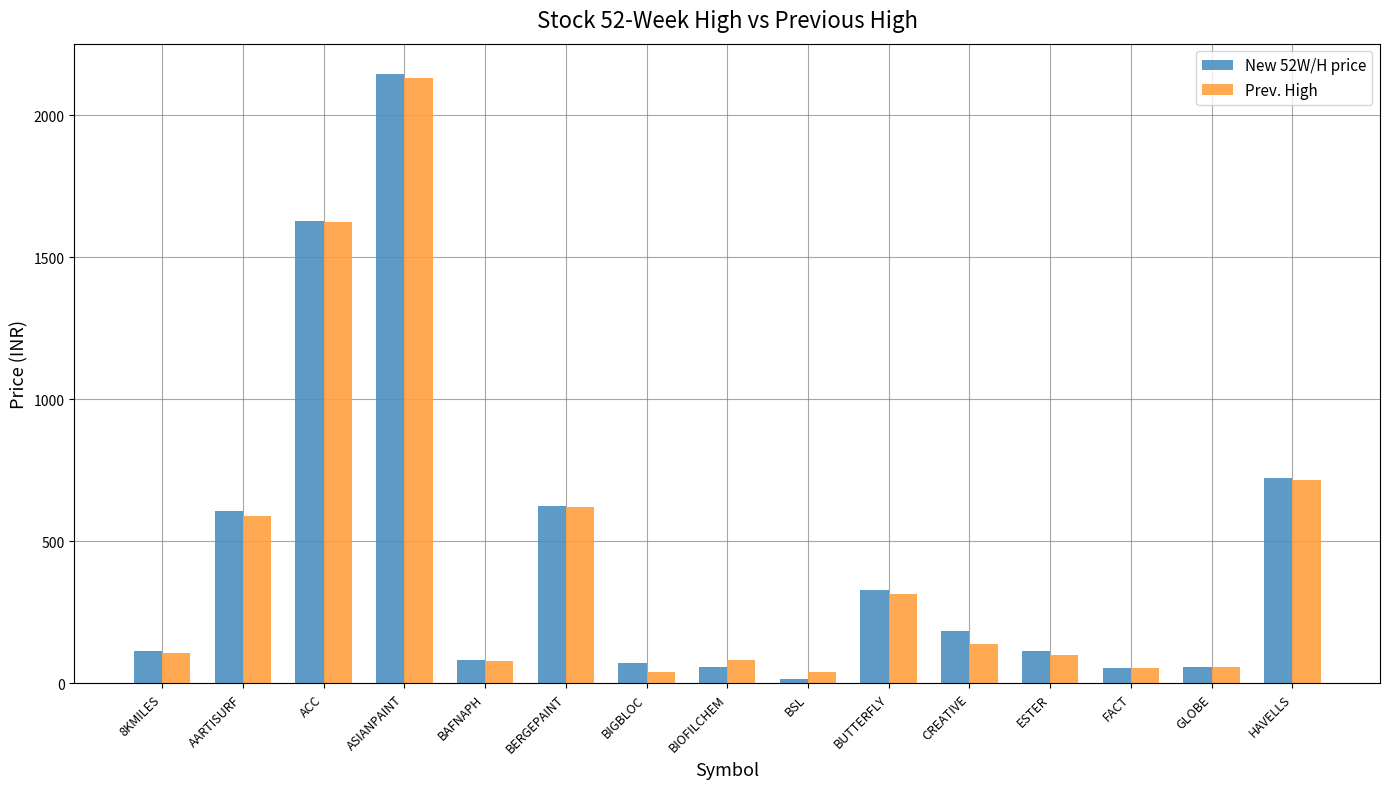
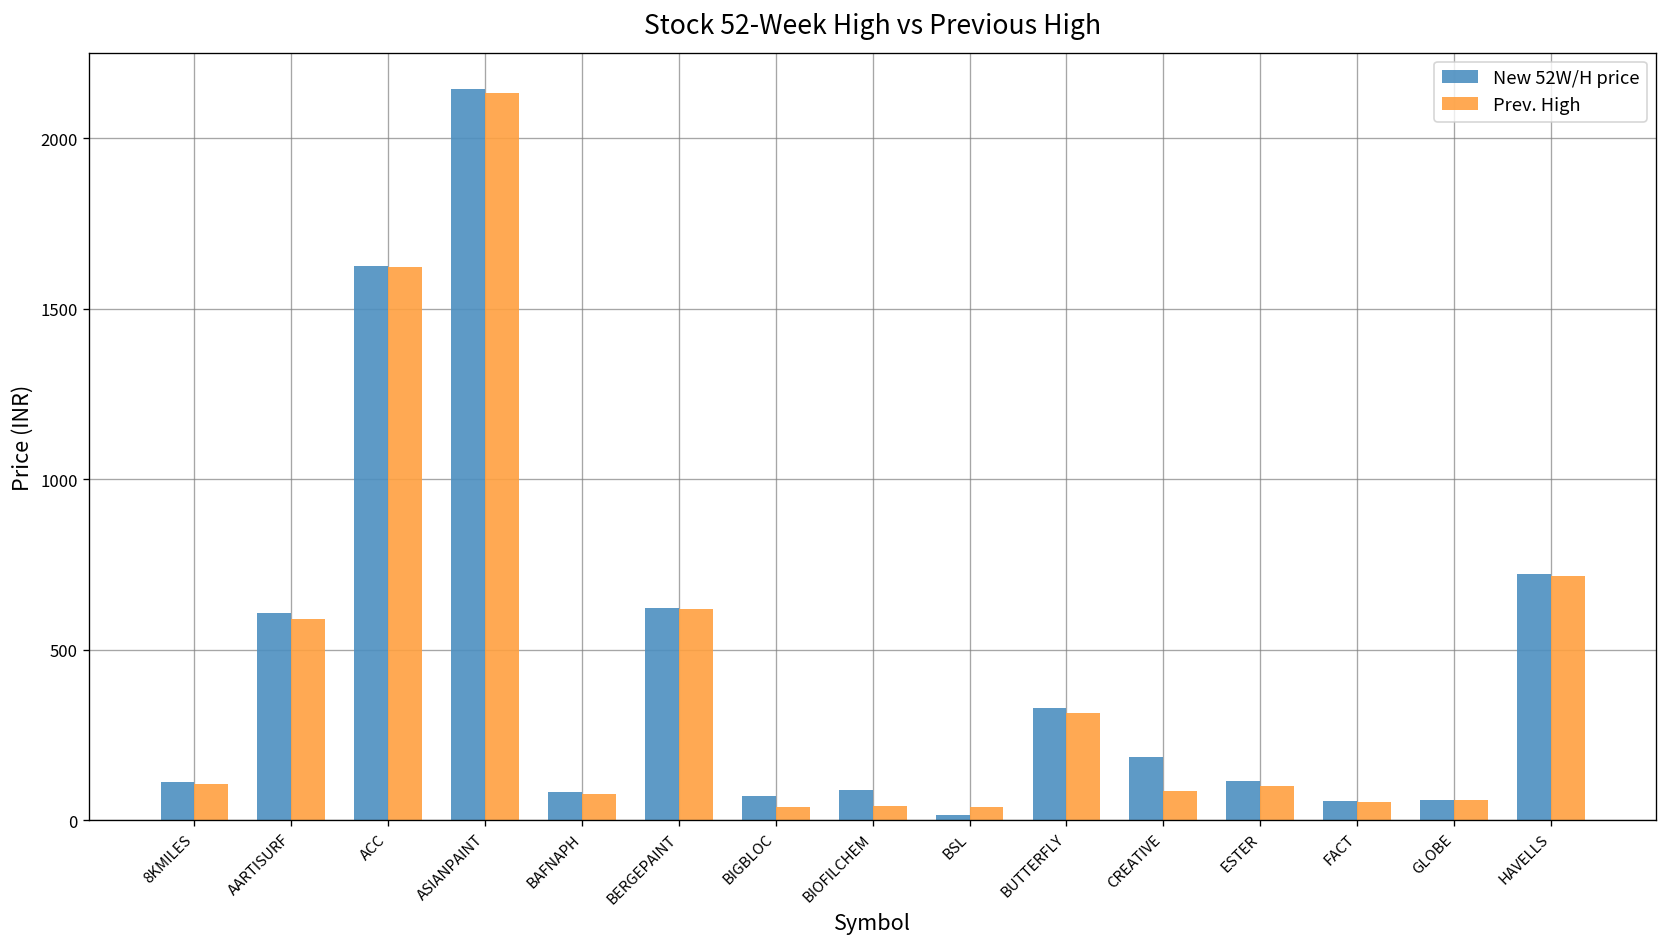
New 52W/H price, BIOFILCHEM: 60 -> 90
Prev. High, BIOFILCHEM: 80 -> 40
Prev. High, CREATIVE: 140 -> 90
